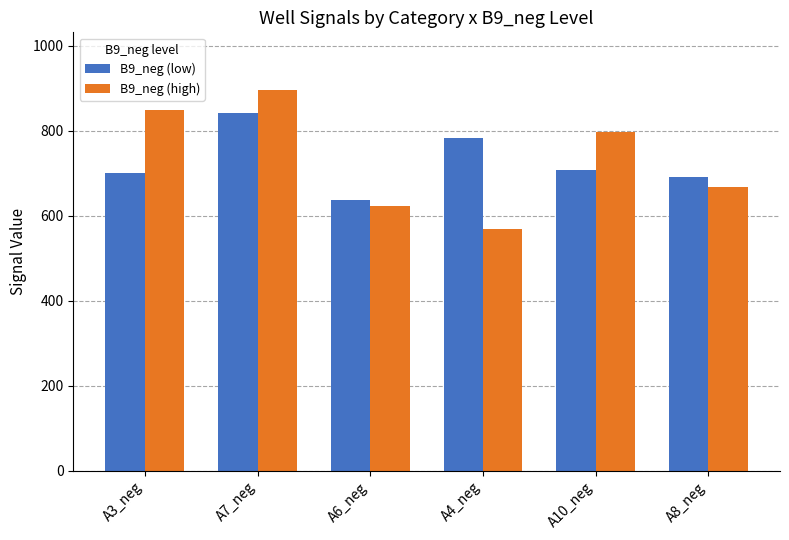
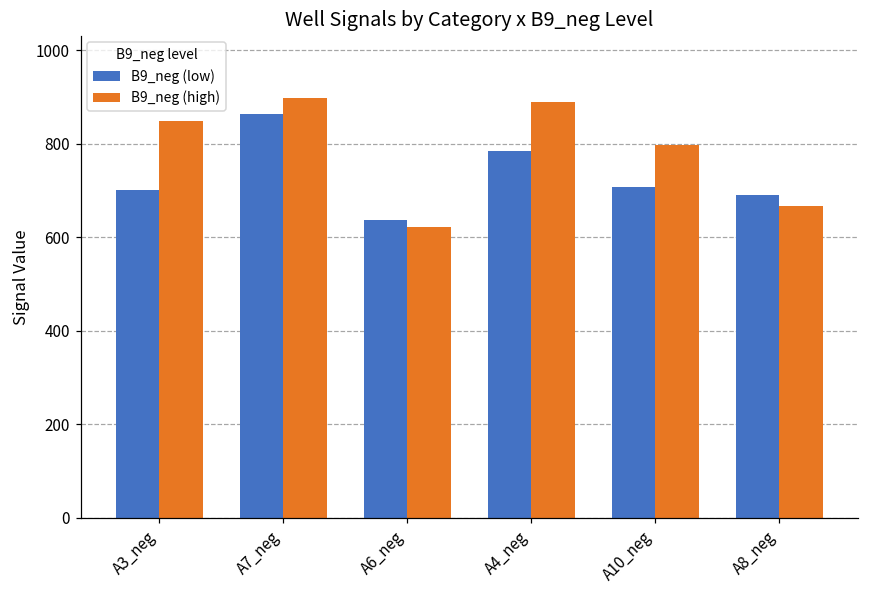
B9_neg (low), A7_neg: 840 -> 860
B9_neg (high), A4_neg: 570 -> 890
